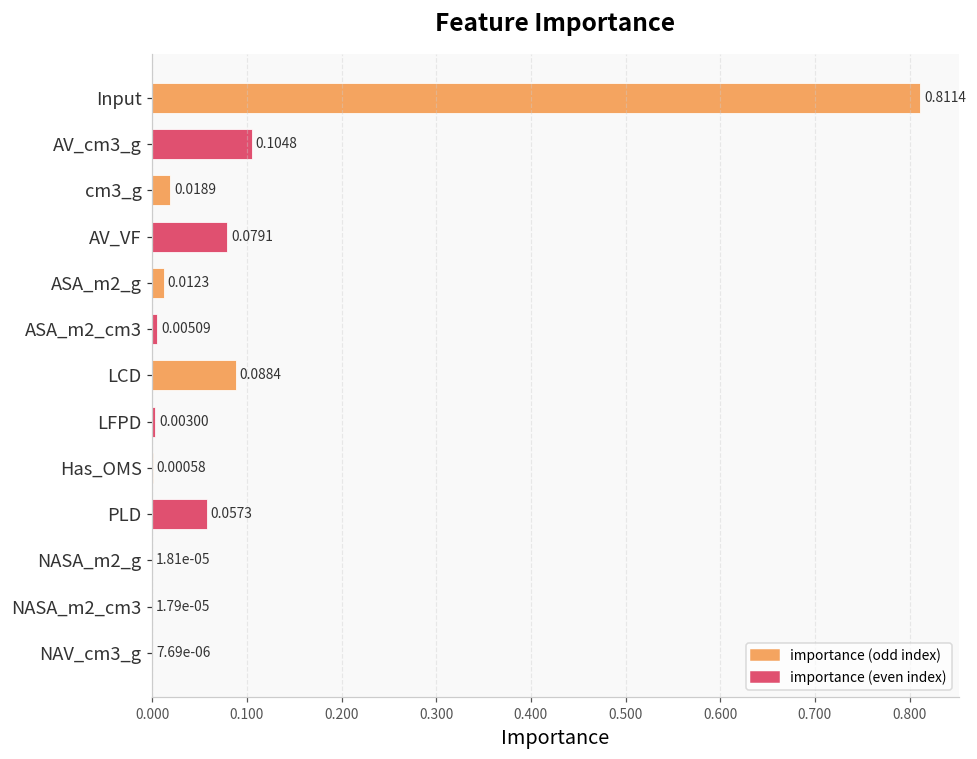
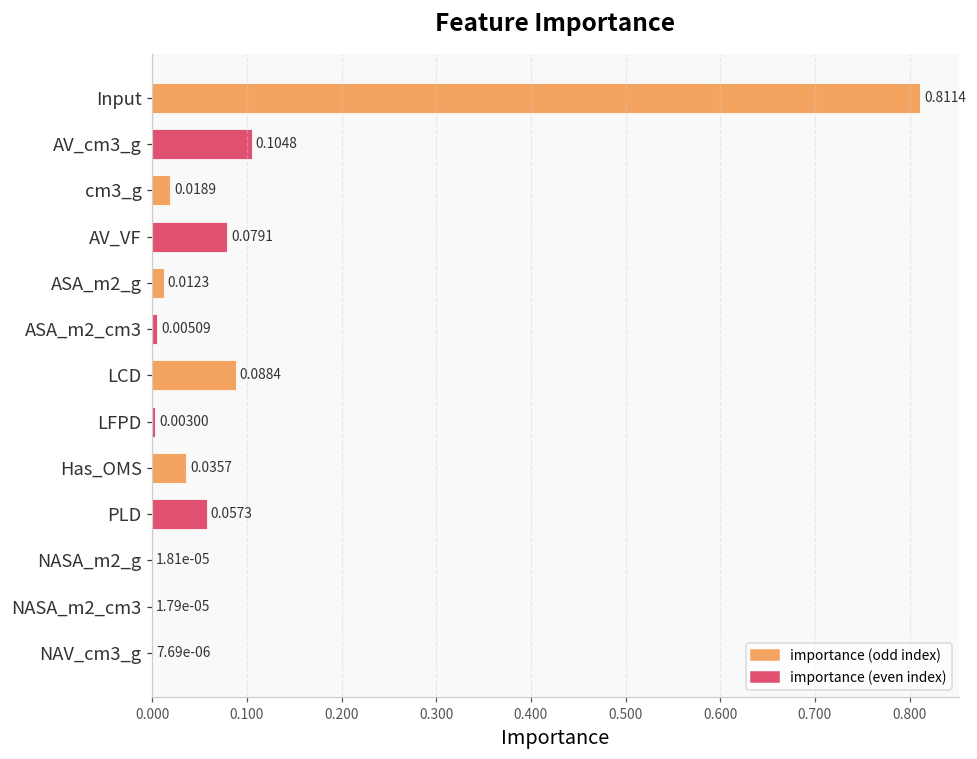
Has_OMS: 0.00058 -> 0.0357
